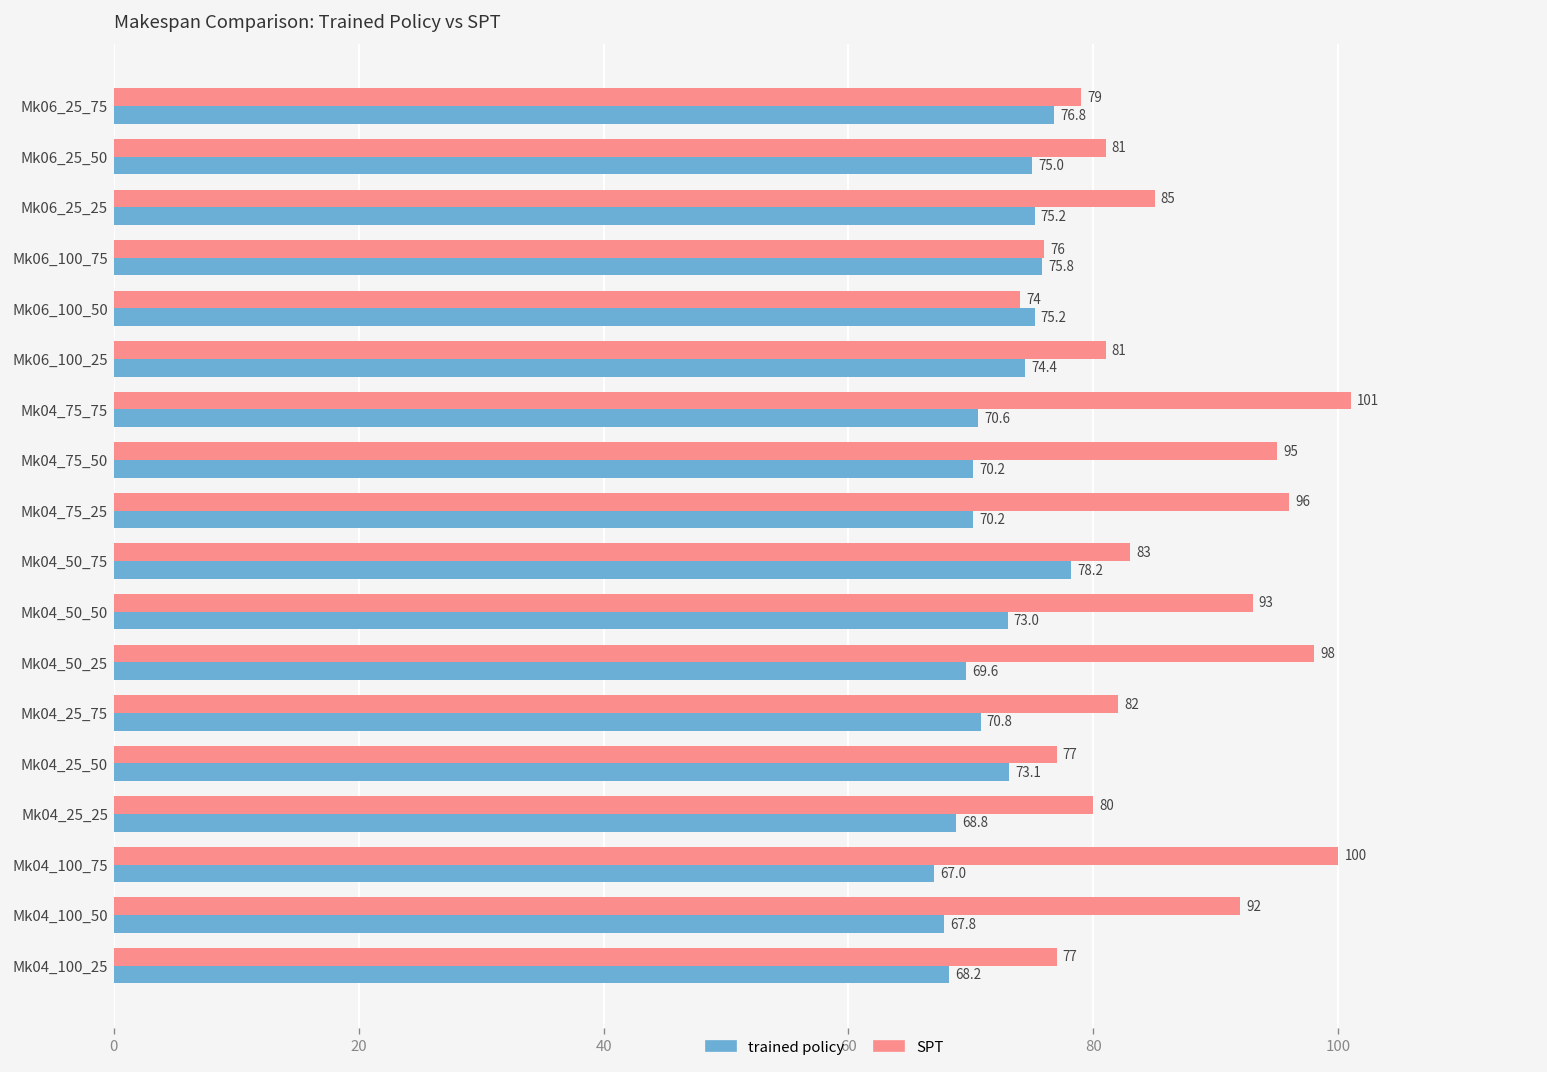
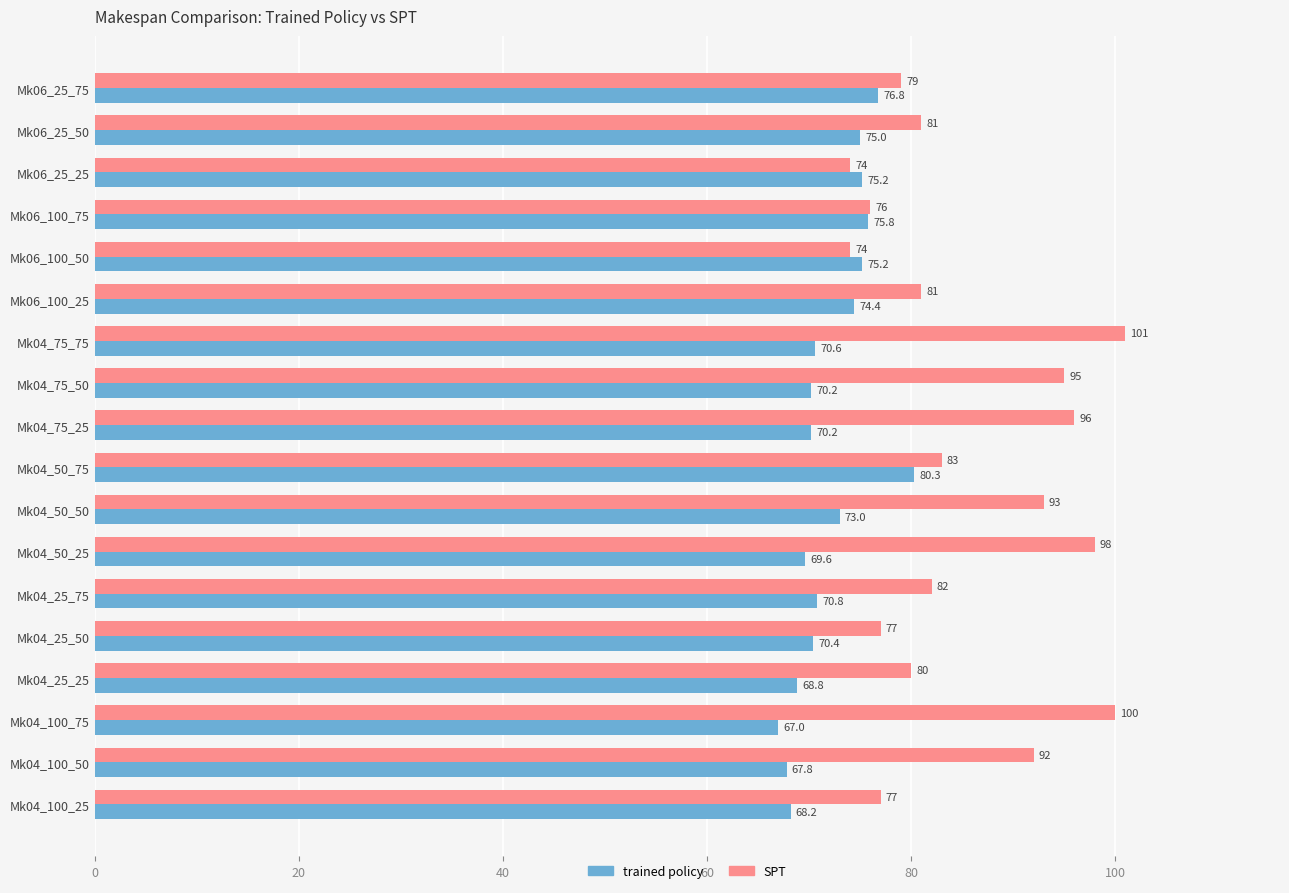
SPT, Mk06_25_25: 85 -> 74
trained policy, Mk04_50_75: 78.2 -> 80.3
trained policy, Mk04_25_50: 73.1 -> 70.4
